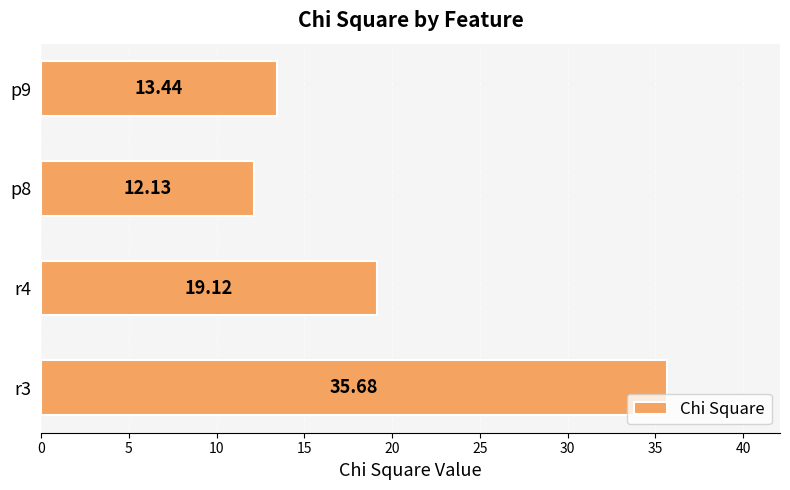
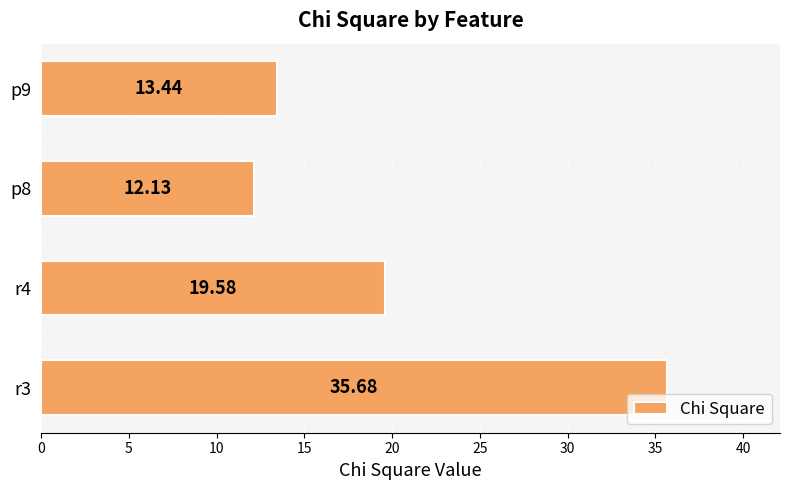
r4: 19.12 -> 19.58
